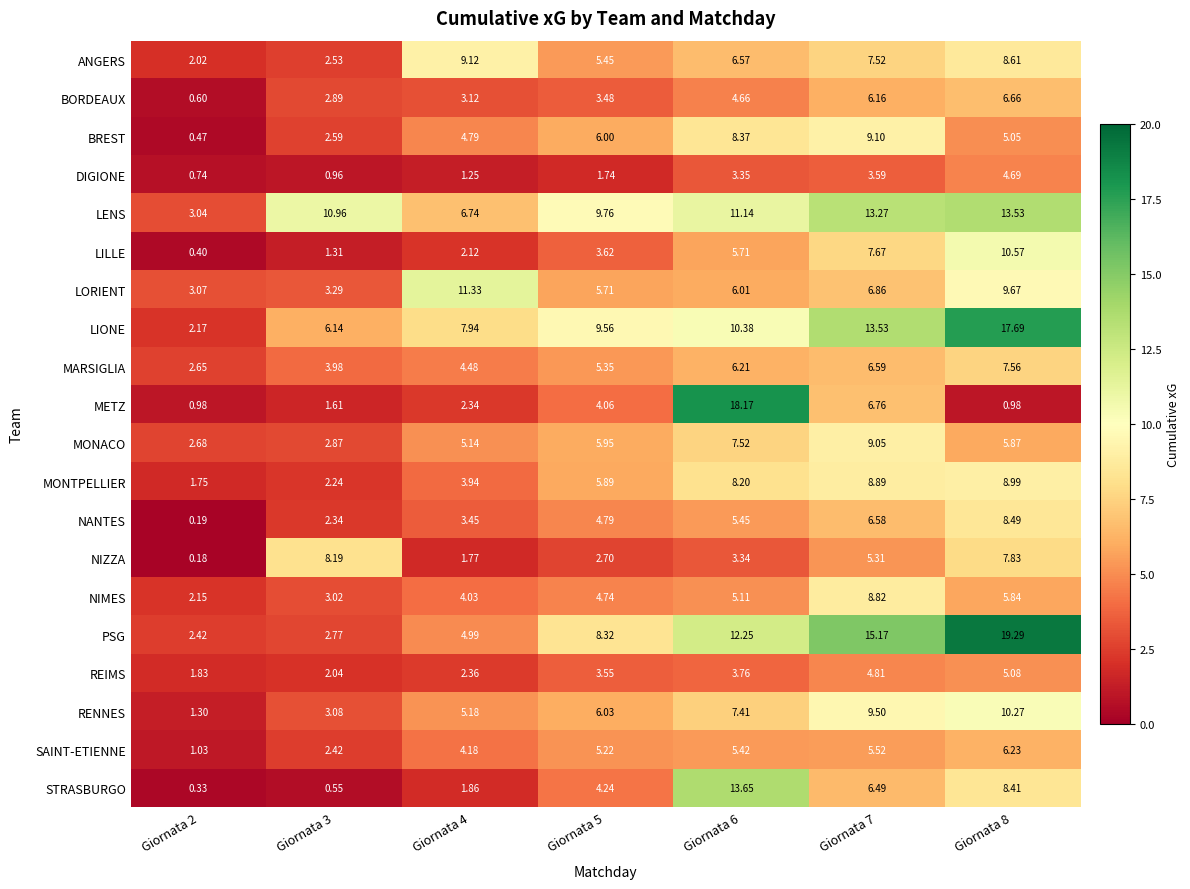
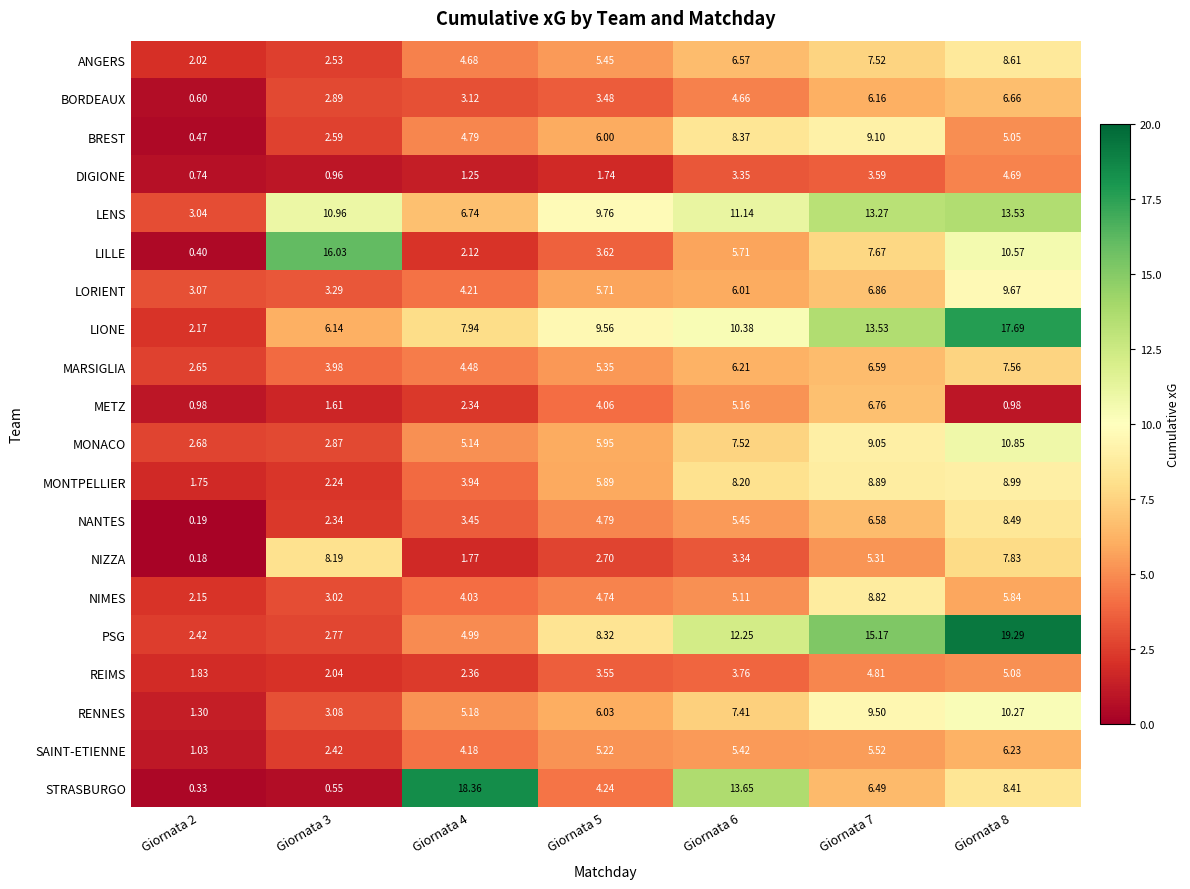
ANGERS, Giornata 4: 9.12 -> 4.68
LILLE, Giornata 3: 1.31 -> 16.03
LORIENT, Giornata 4: 11.33 -> 4.21
METZ, Giornata 6: 18.17 -> 5.16
MONACO, Giornata 8: 5.87 -> 10.85
STRASBURGO, Giornata 4: 1.86 -> 18.36
